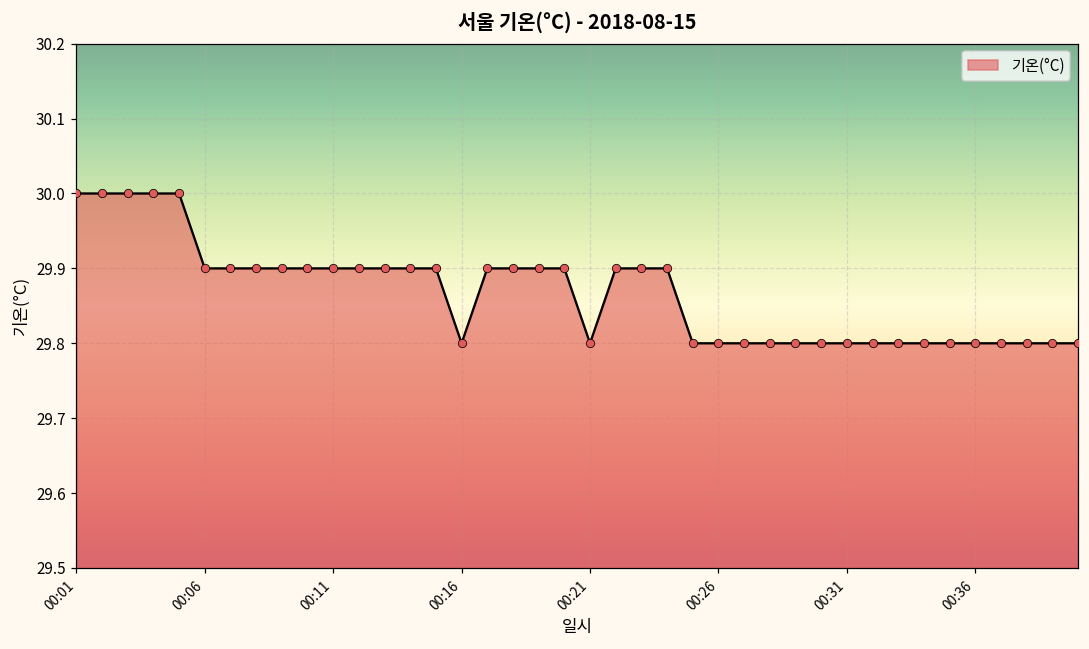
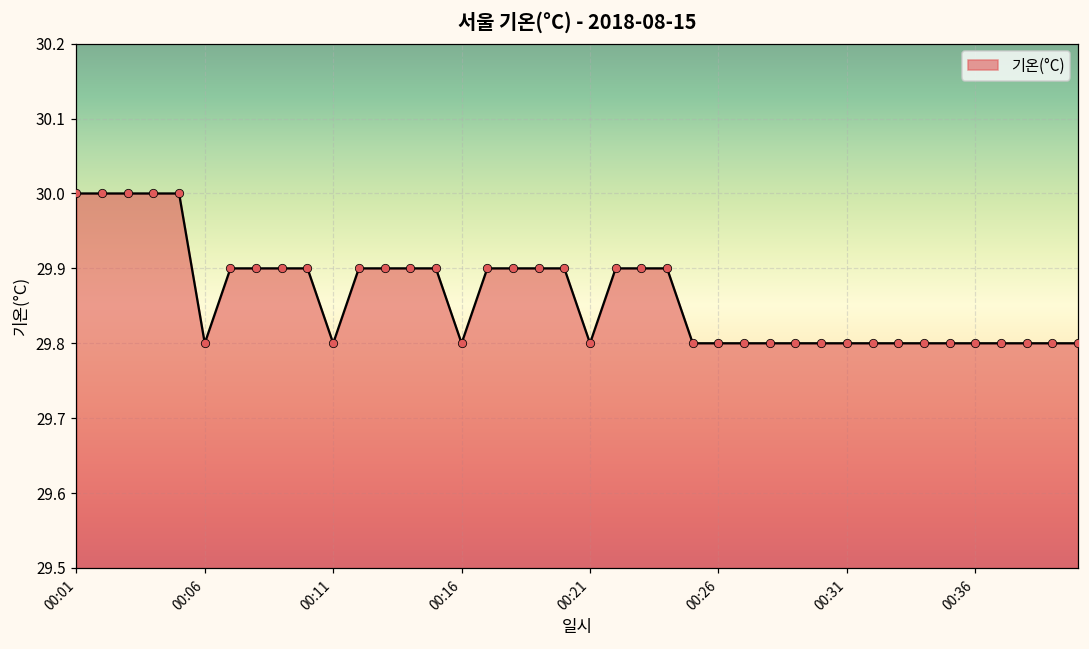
00:06: 29.9 -> 29.8
00:11: 29.9 -> 29.8
